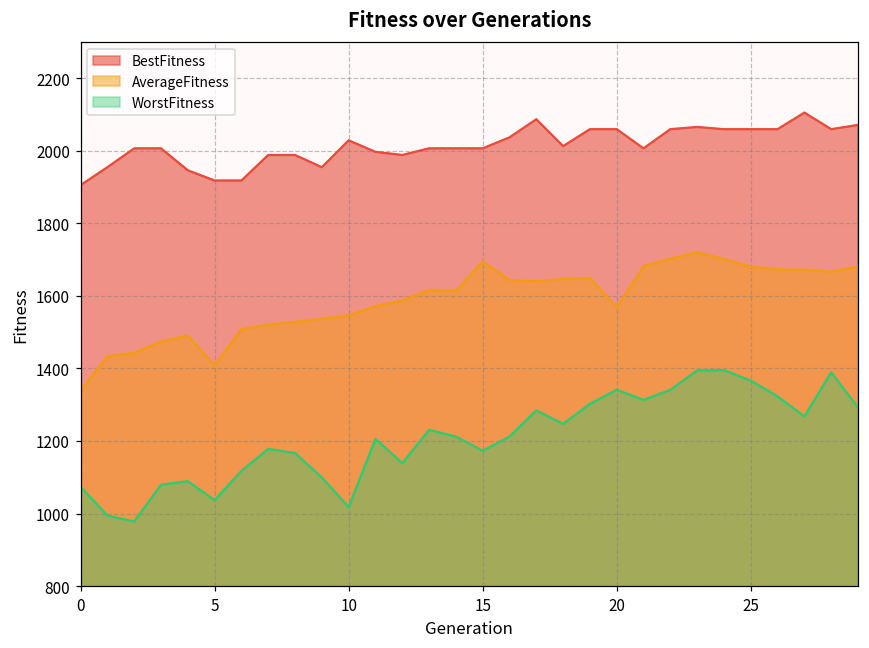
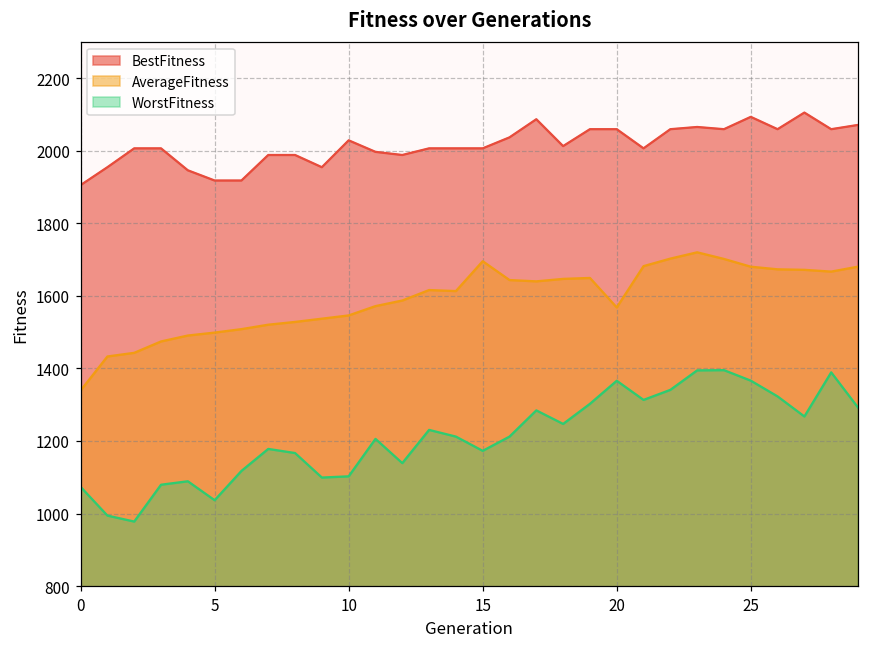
AverageFitness, 5: 1410 -> 1500
WorstFitness, 10: 1020 -> 1100
WorstFitness, 20: 1340 -> 1370
BestFitness, 25: 2060 -> 2090
